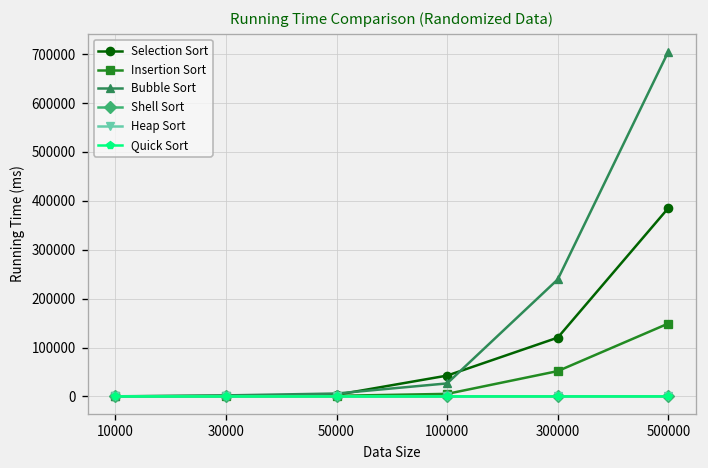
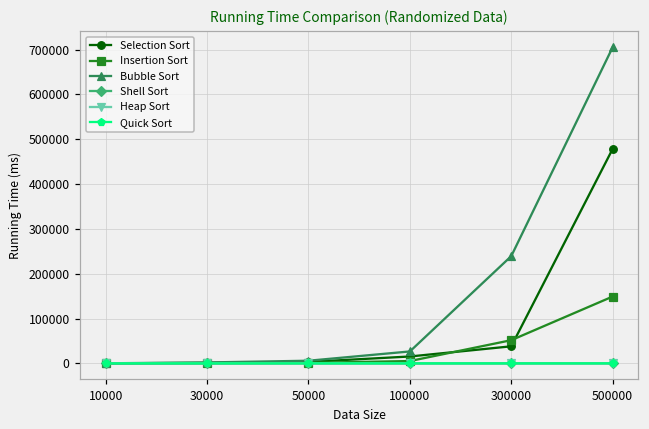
Selection Sort, 100000: 40000 -> 20000
Selection Sort, 300000: 120000 -> 40000
Selection Sort, 500000: 390000 -> 480000
